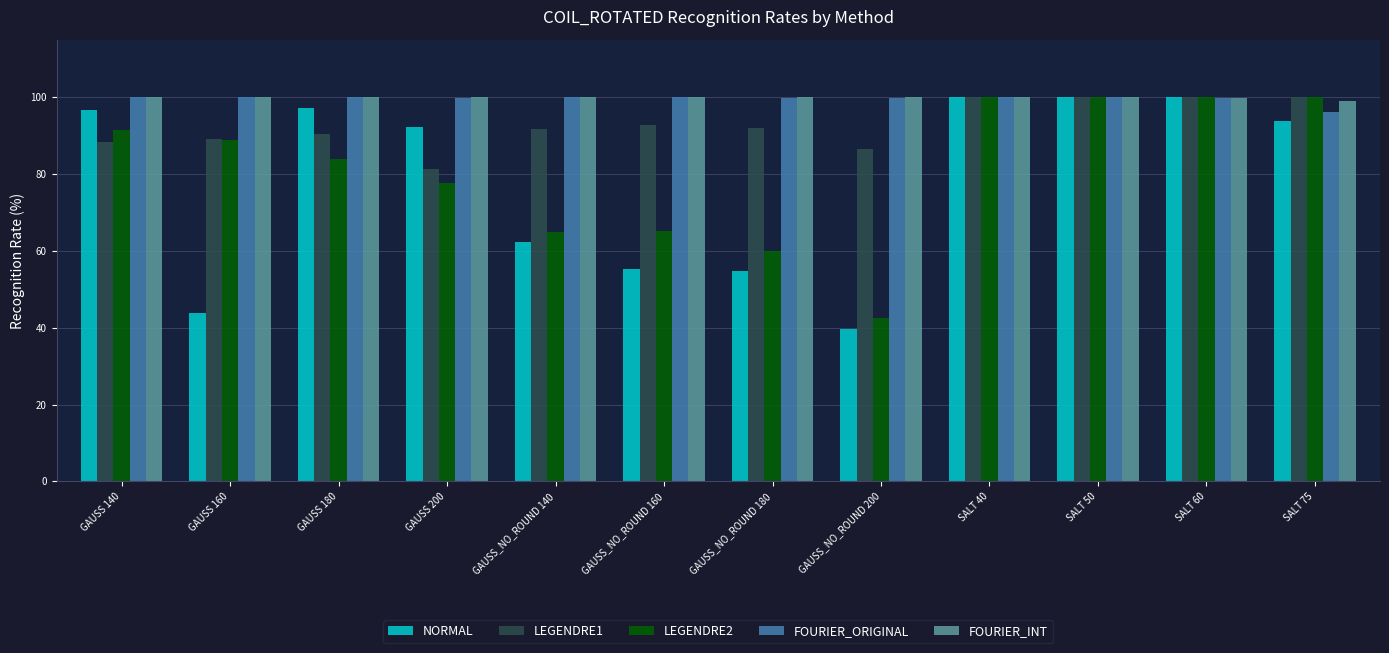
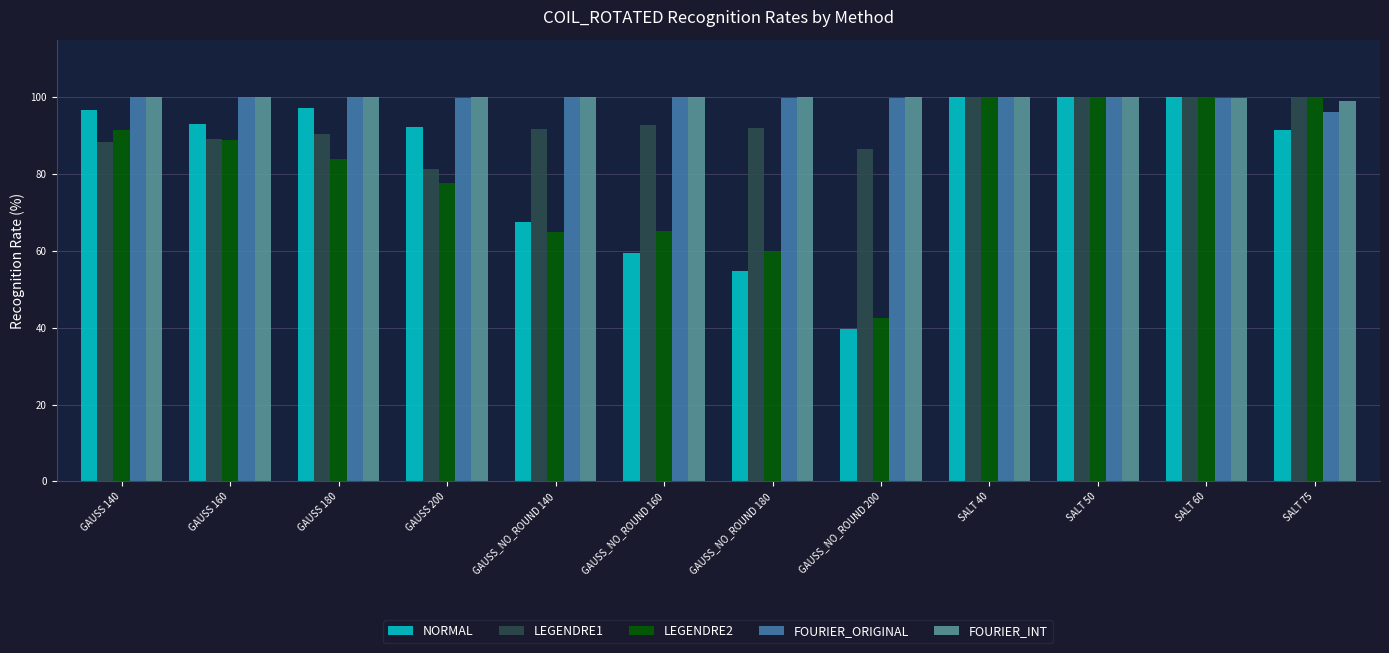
NORMAL, GAUSS 160: 44 -> 93
NORMAL, GAUSS_NO_ROUND 140: 62 -> 68
NORMAL, GAUSS_NO_ROUND 160: 55 -> 59
NORMAL, SALT 75: 94 -> 91
